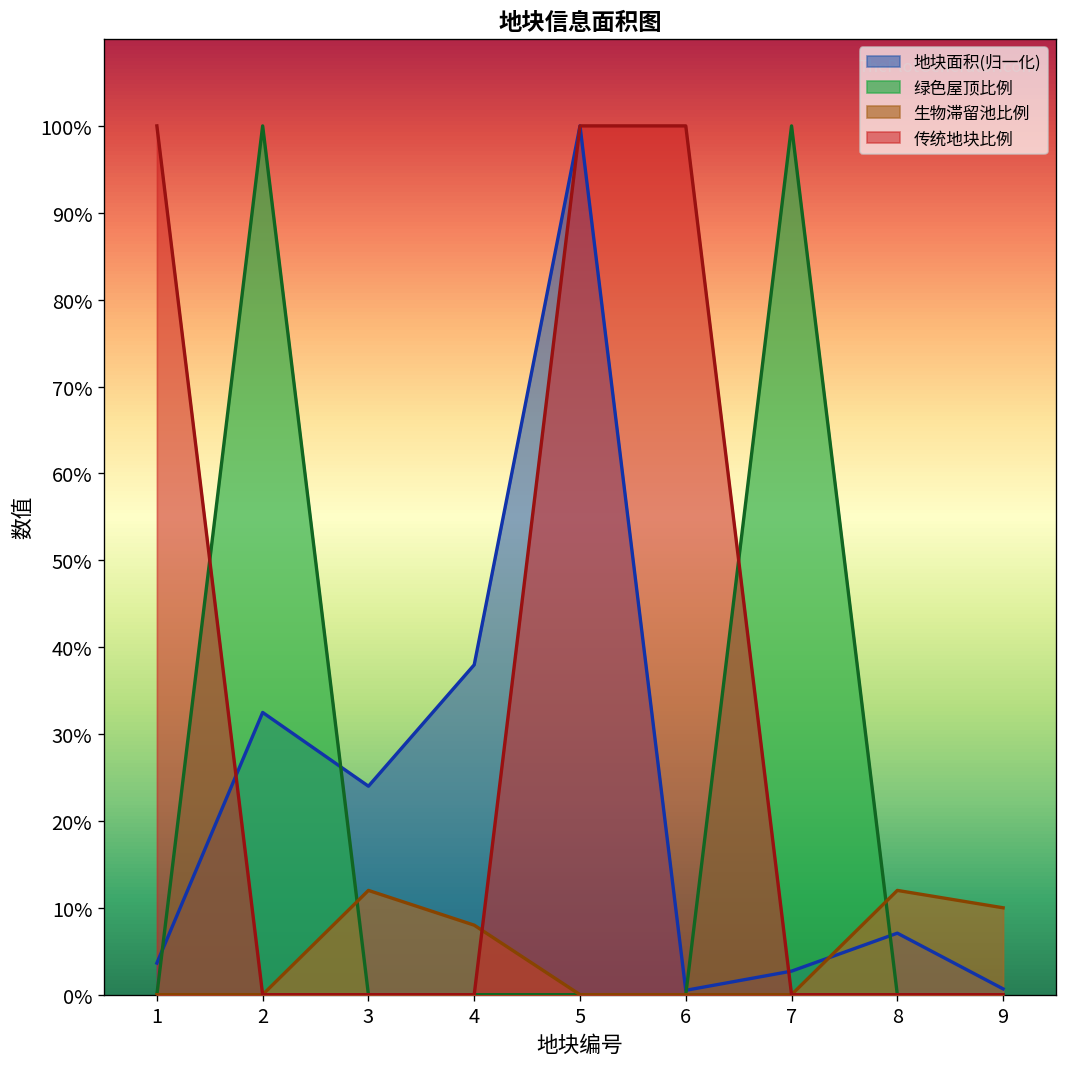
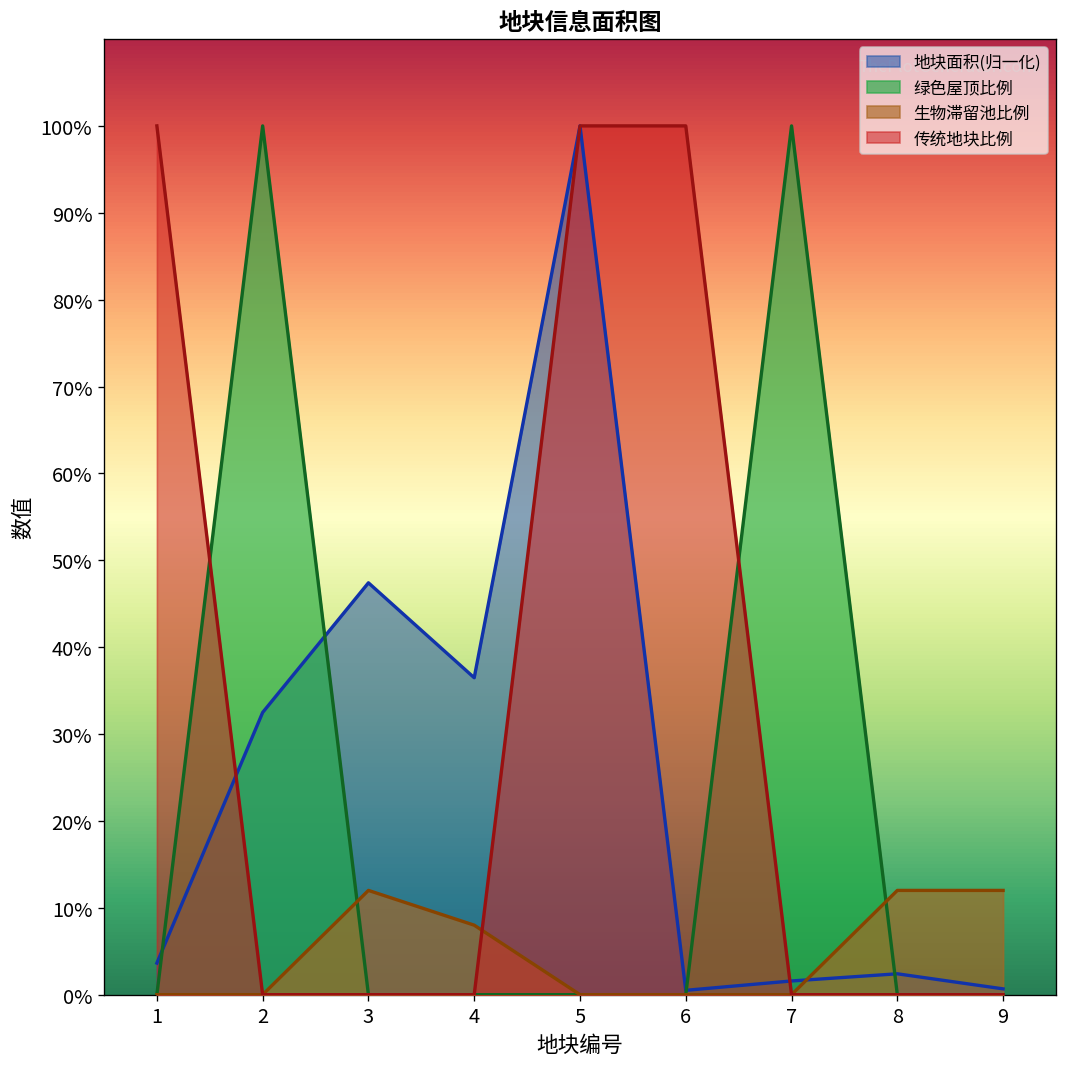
地块面积(归一化), 3: 24% -> 47%
地块面积(归一化), 4: 38% -> 36%
地块面积(归一化), 7: 3% -> 2%
地块面积(归一化), 8: 7% -> 2%
生物滞留池比例, 9: 10% -> 12%
